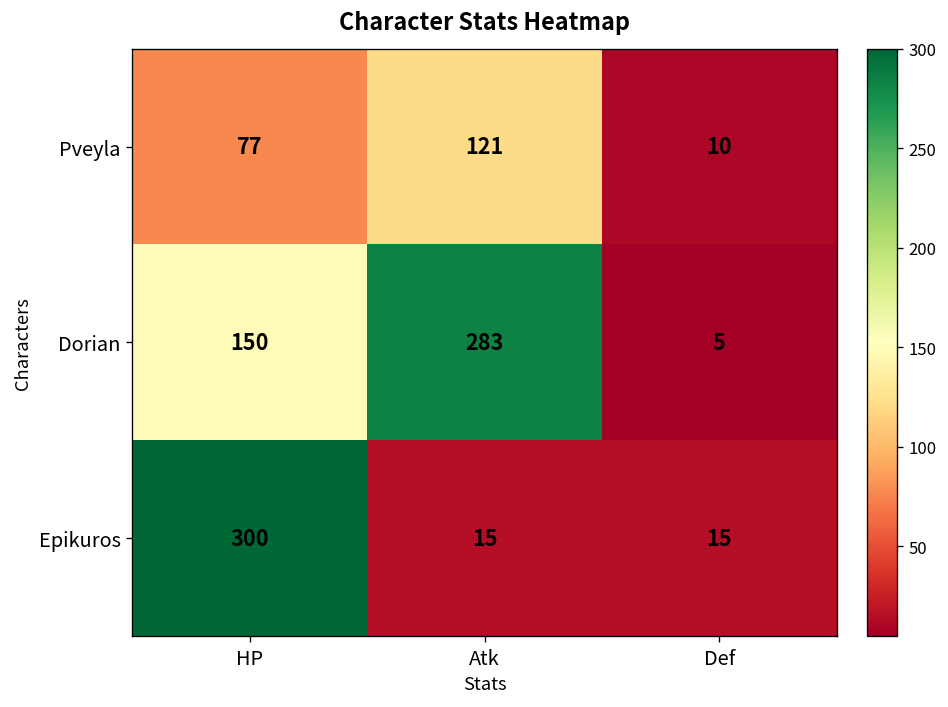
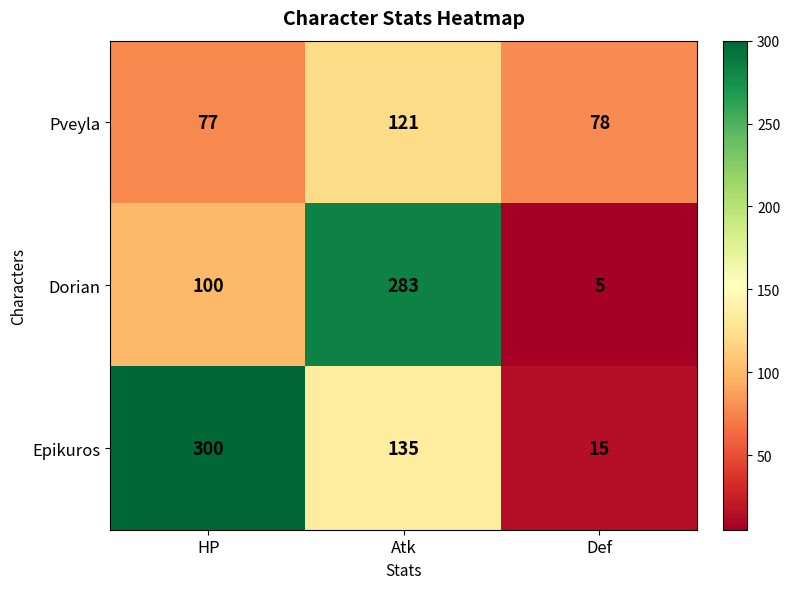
Pveyla, Def: 10 -> 78
Dorian, HP: 150 -> 100
Epikuros, Atk: 15 -> 135
